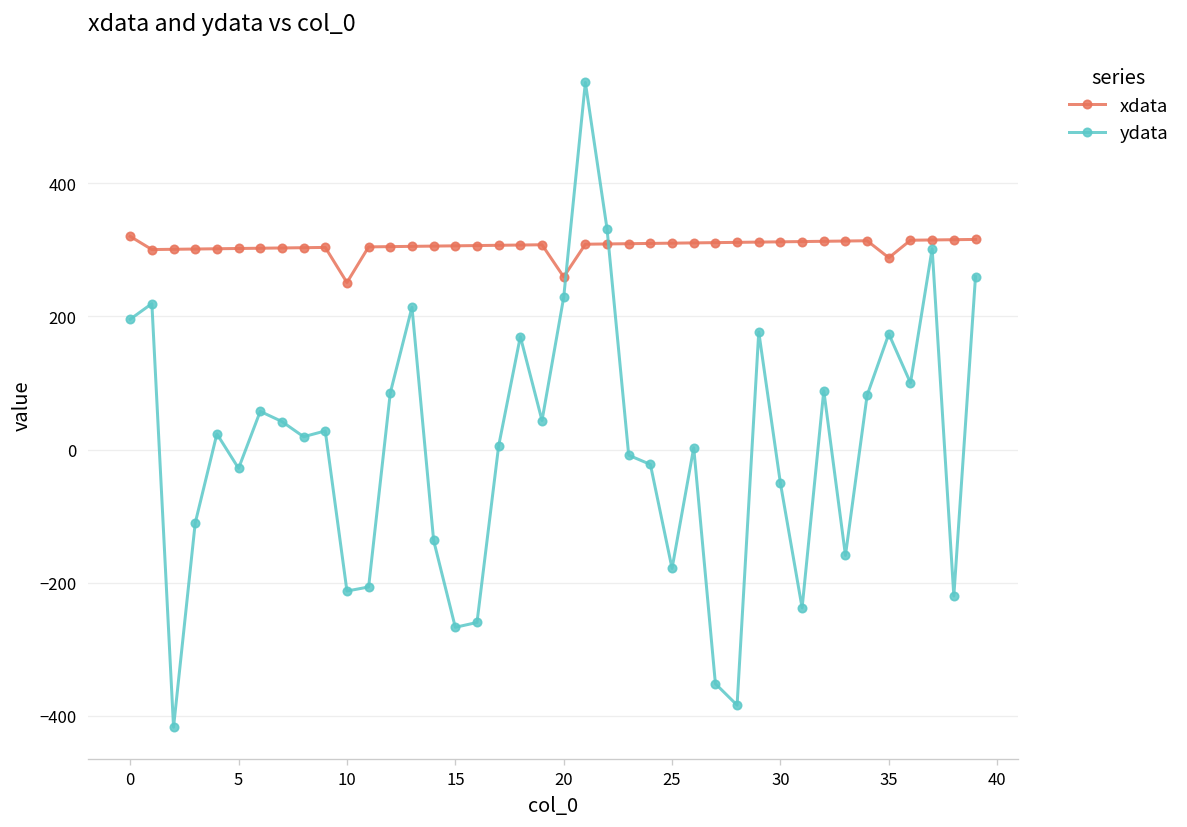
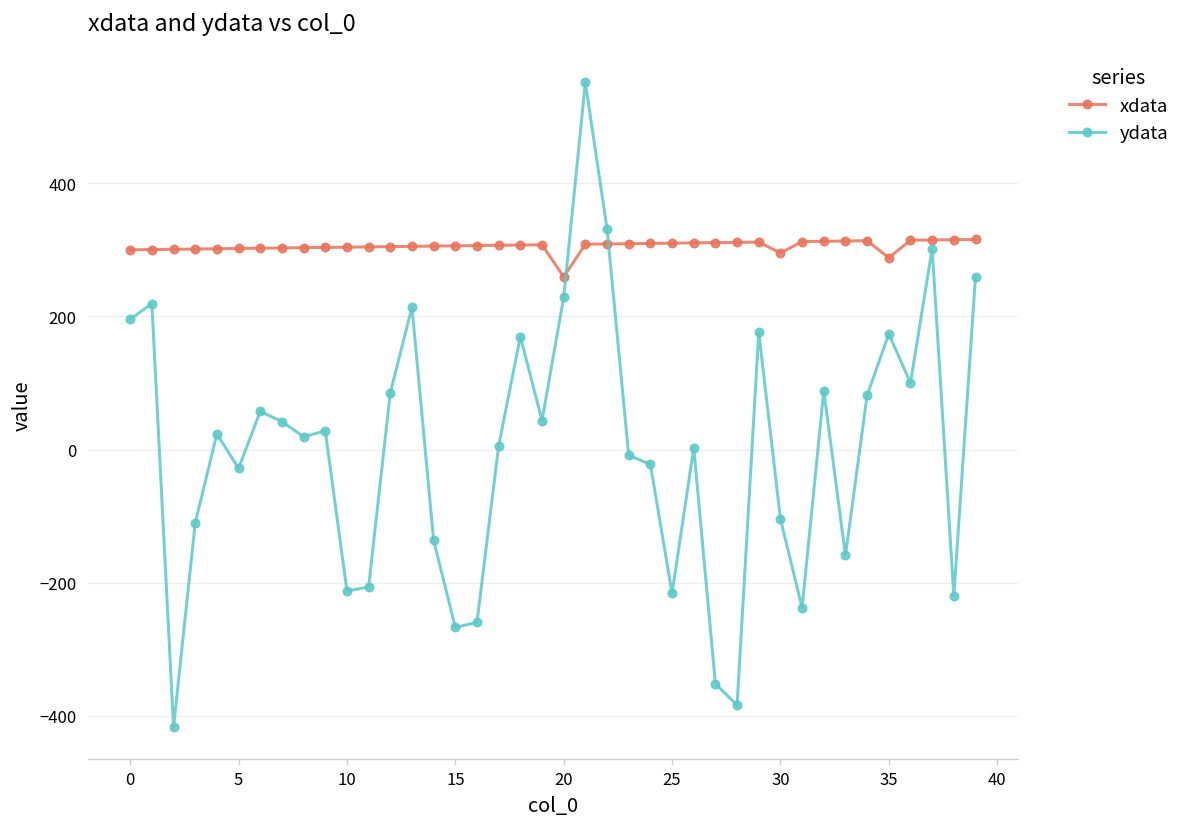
xdata, 0: 320 -> 300
xdata, 10: 250 -> 300
ydata, 25: -180 -> -220
xdata, 30: 310 -> 300
ydata, 30: -50 -> -100
